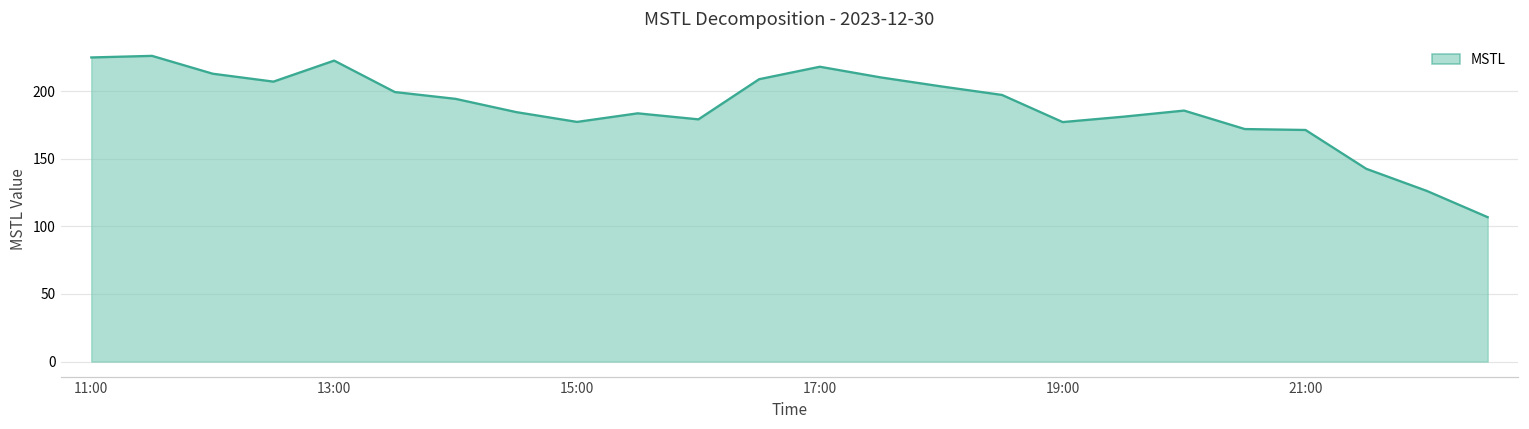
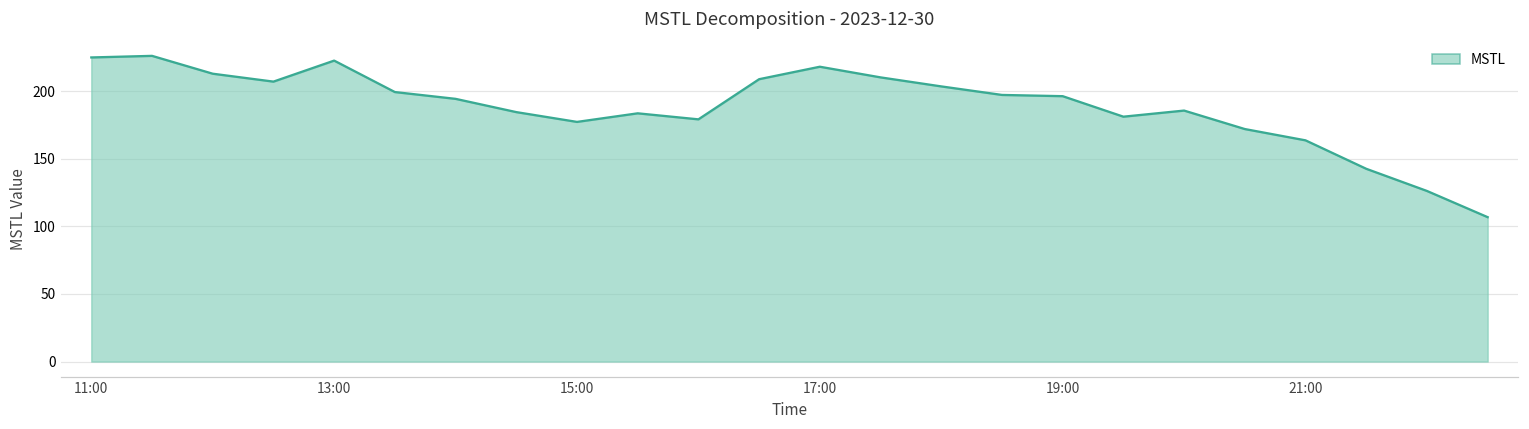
19:00: 177 -> 196
21:00: 171 -> 164
